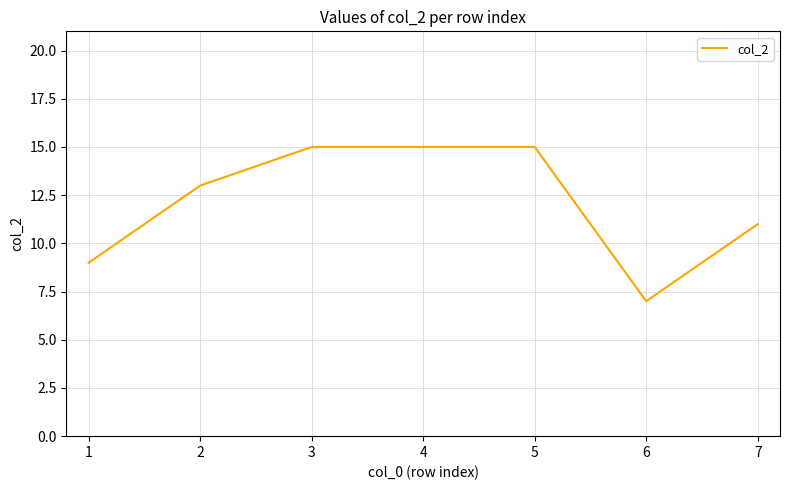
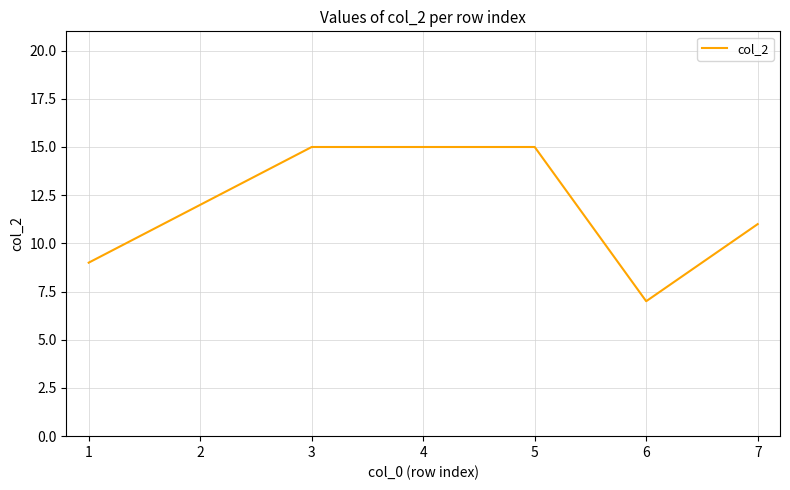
2: 13 -> 12
